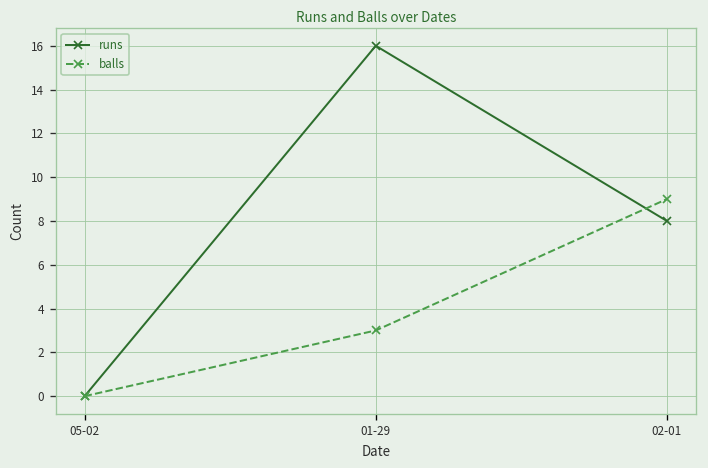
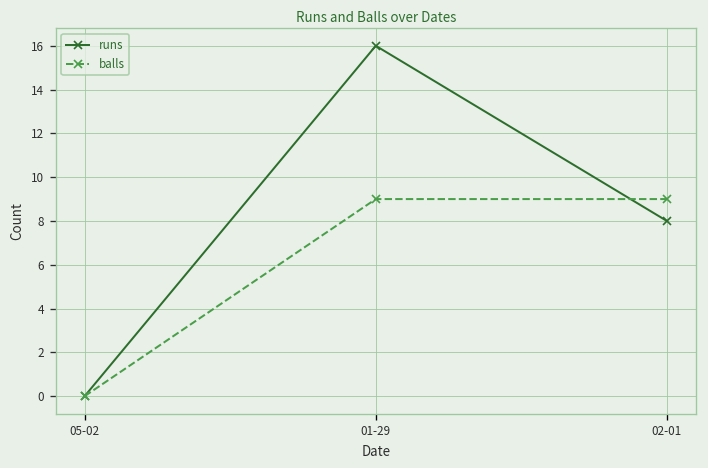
balls, 01-29: 3 -> 9
